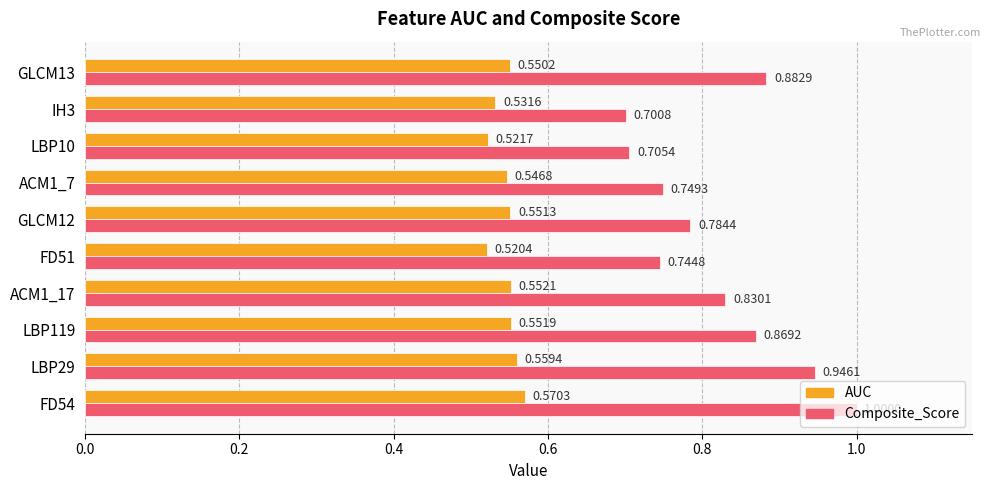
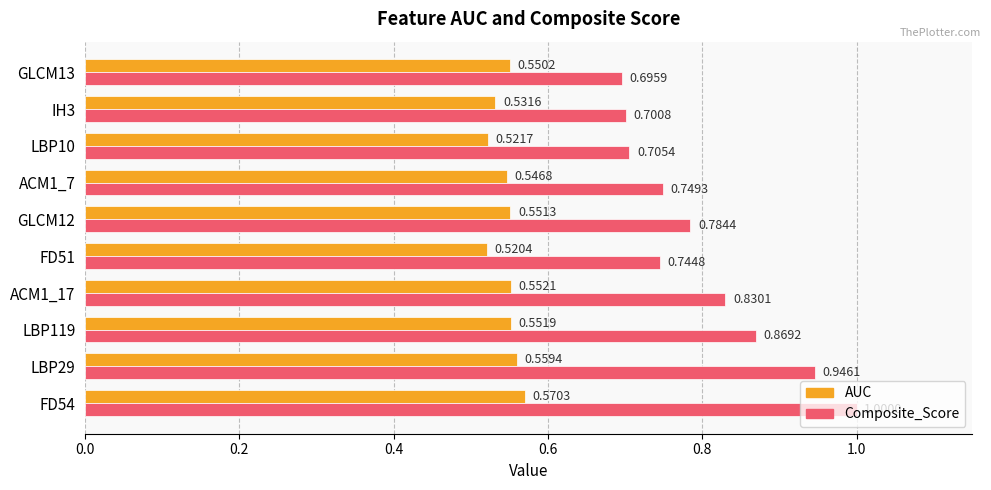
Composite_Score, GLCM13: 0.8829 -> 0.6959
